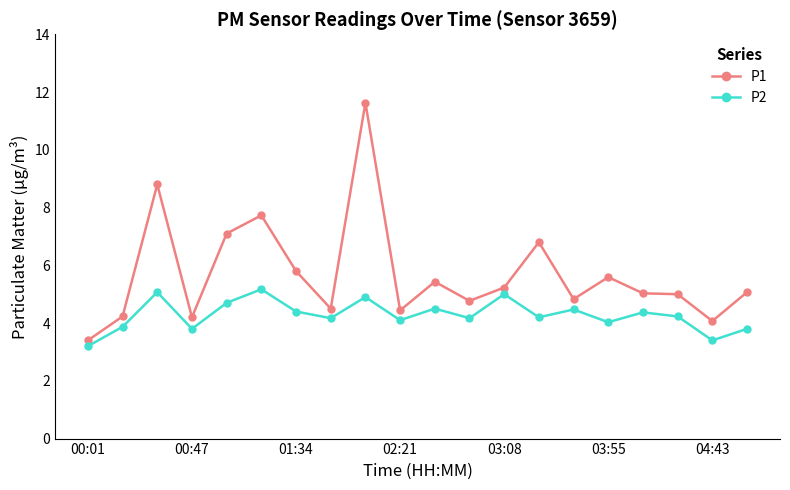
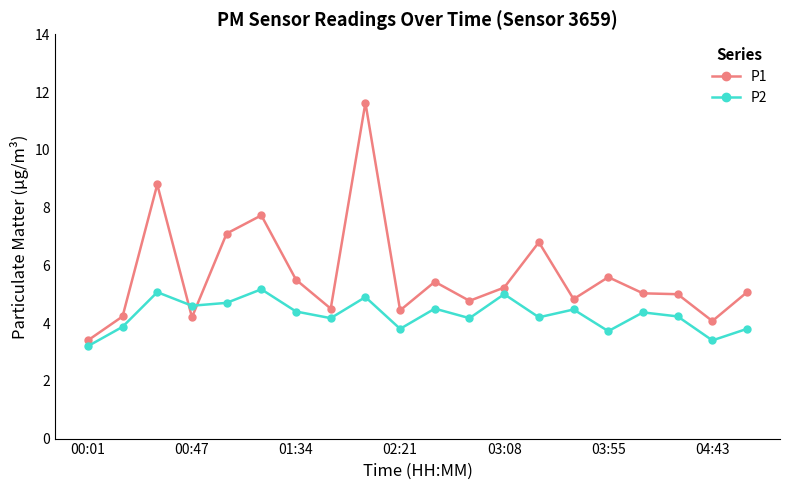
P2, 00:47: 3.8 -> 4.6
P1, 01:34: 5.8 -> 5.5
P2, 02:21: 4.1 -> 3.8
P2, 03:55: 4.0 -> 3.7
